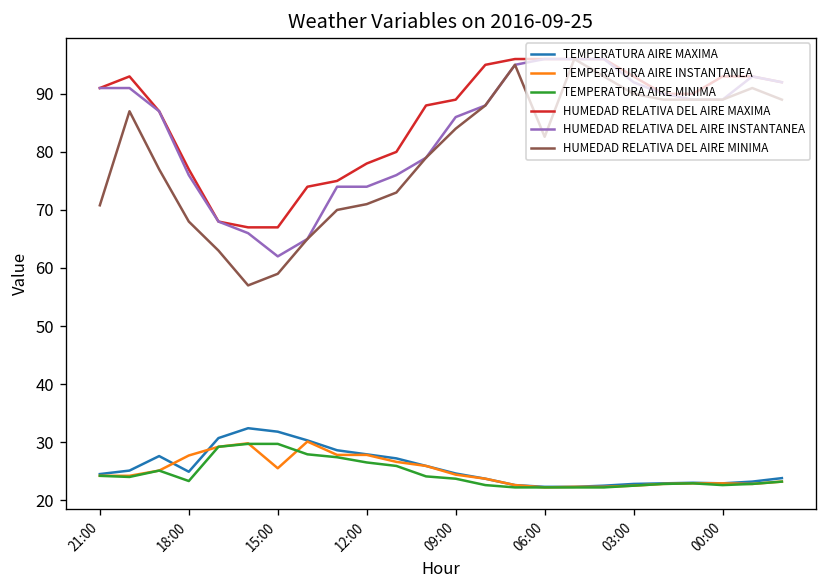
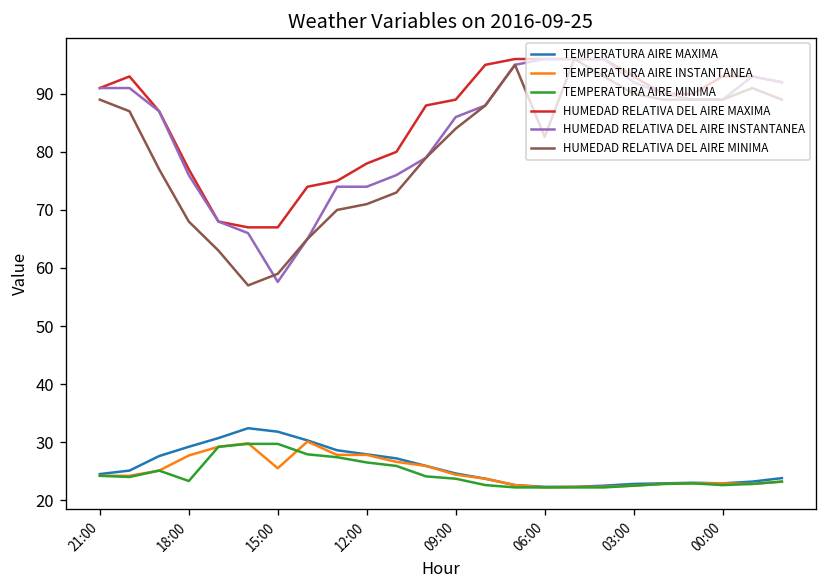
HUMEDAD RELATIVA DEL AIRE MINIMA, 21:00: 71 -> 89
TEMPERATURA AIRE MAXIMA, 18:00: 25 -> 29
HUMEDAD RELATIVA DEL AIRE INSTANTANEA, 15:00: 62 -> 58
